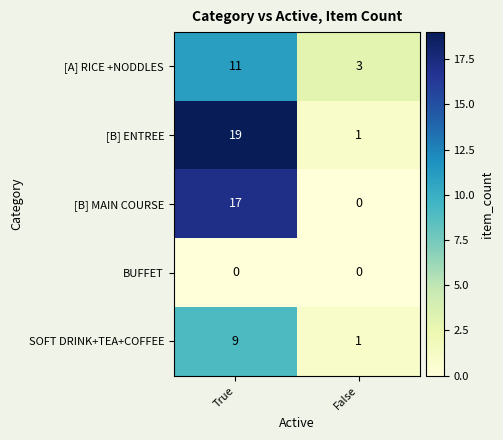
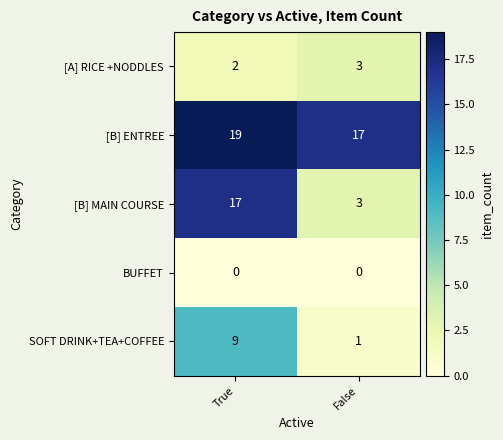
[A] RICE +NODDLES, True: 11 -> 2
[B] ENTREE, False: 1 -> 17
[B] MAIN COURSE, False: 0 -> 3
